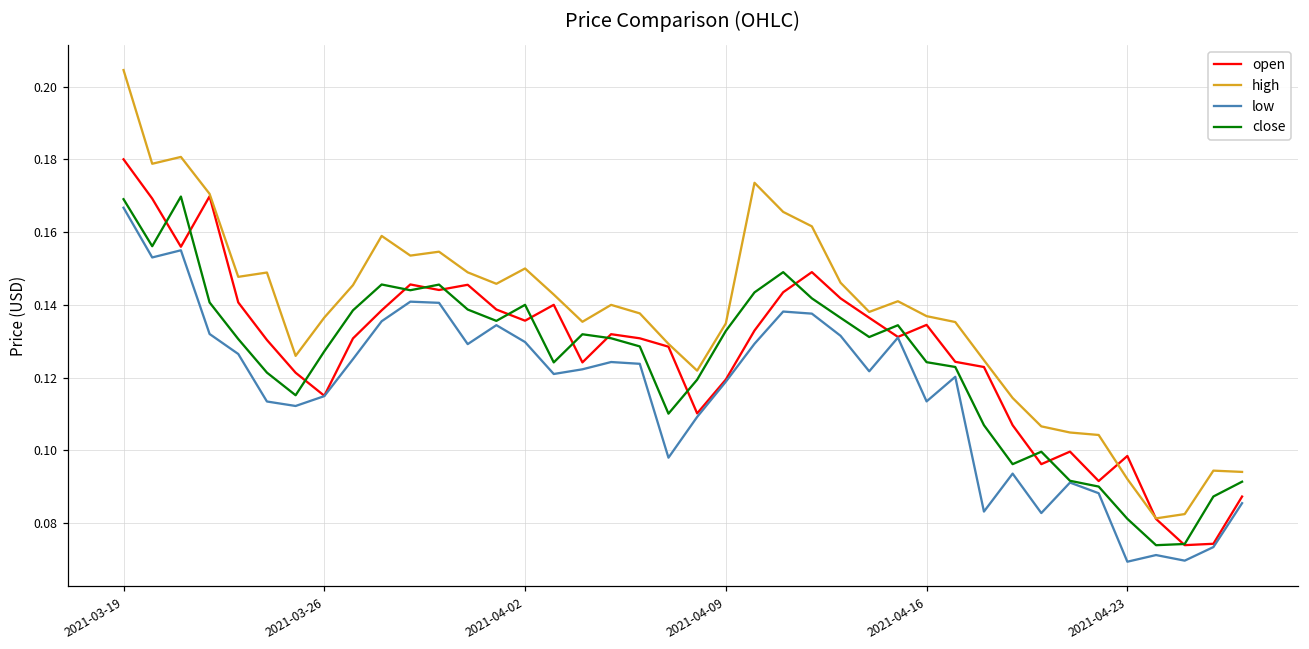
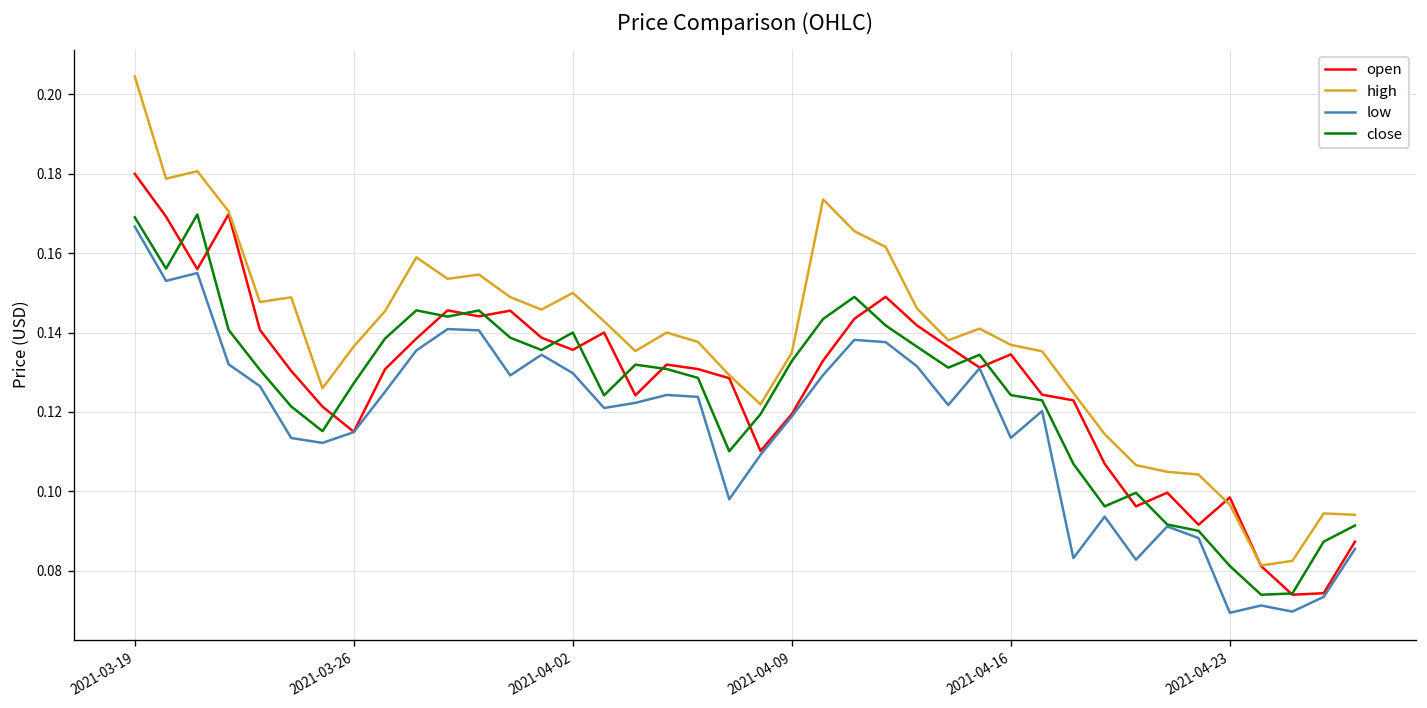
high, 2021-04-23: 0.092 -> 0.097
